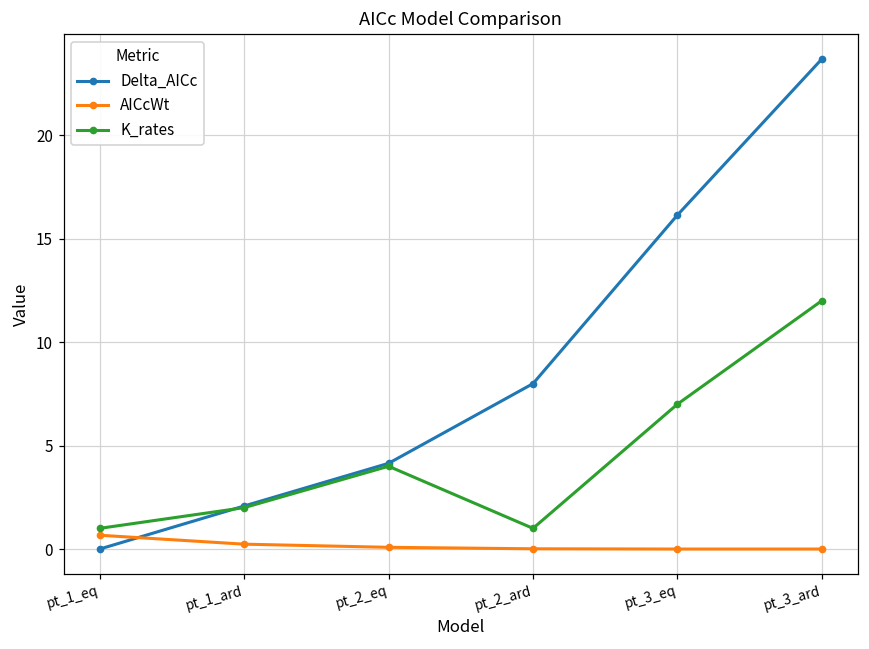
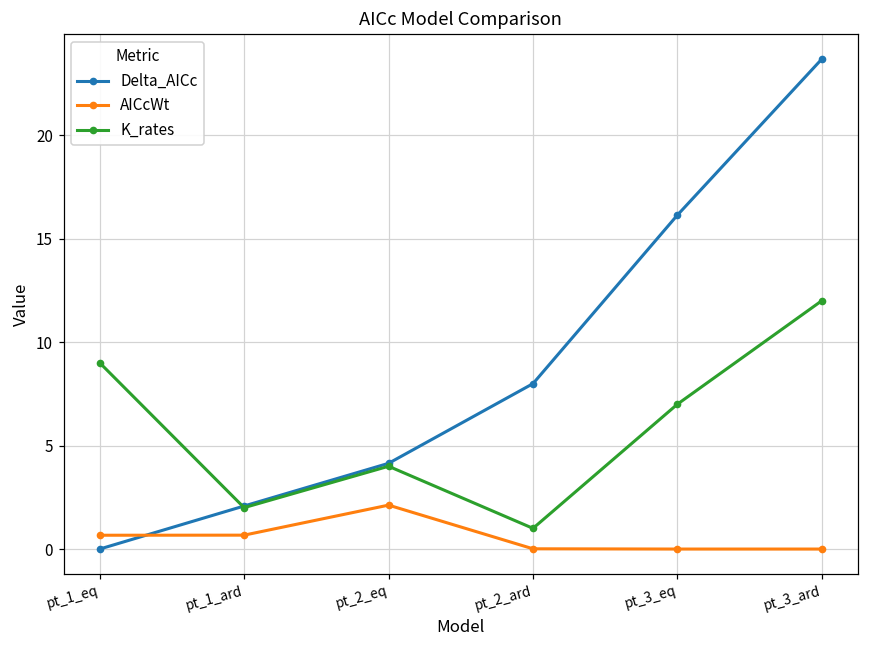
K_rates, pt_1_eq: 1 -> 9
AICcWt, pt_1_ard: 0.2 -> 0.7
AICcWt, pt_2_eq: 0.1 -> 2.1
